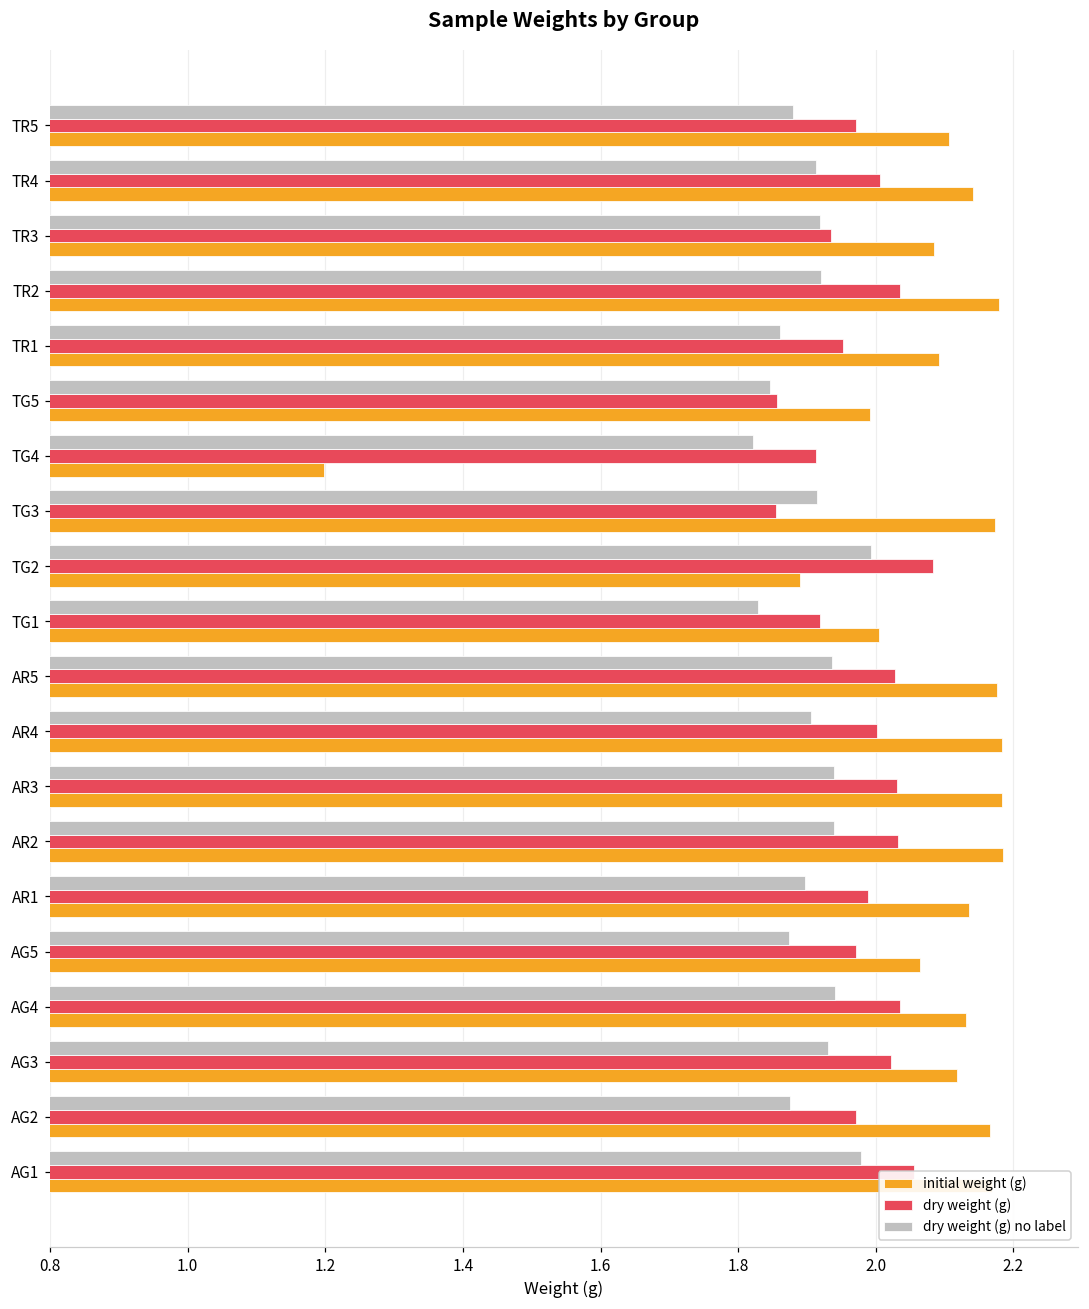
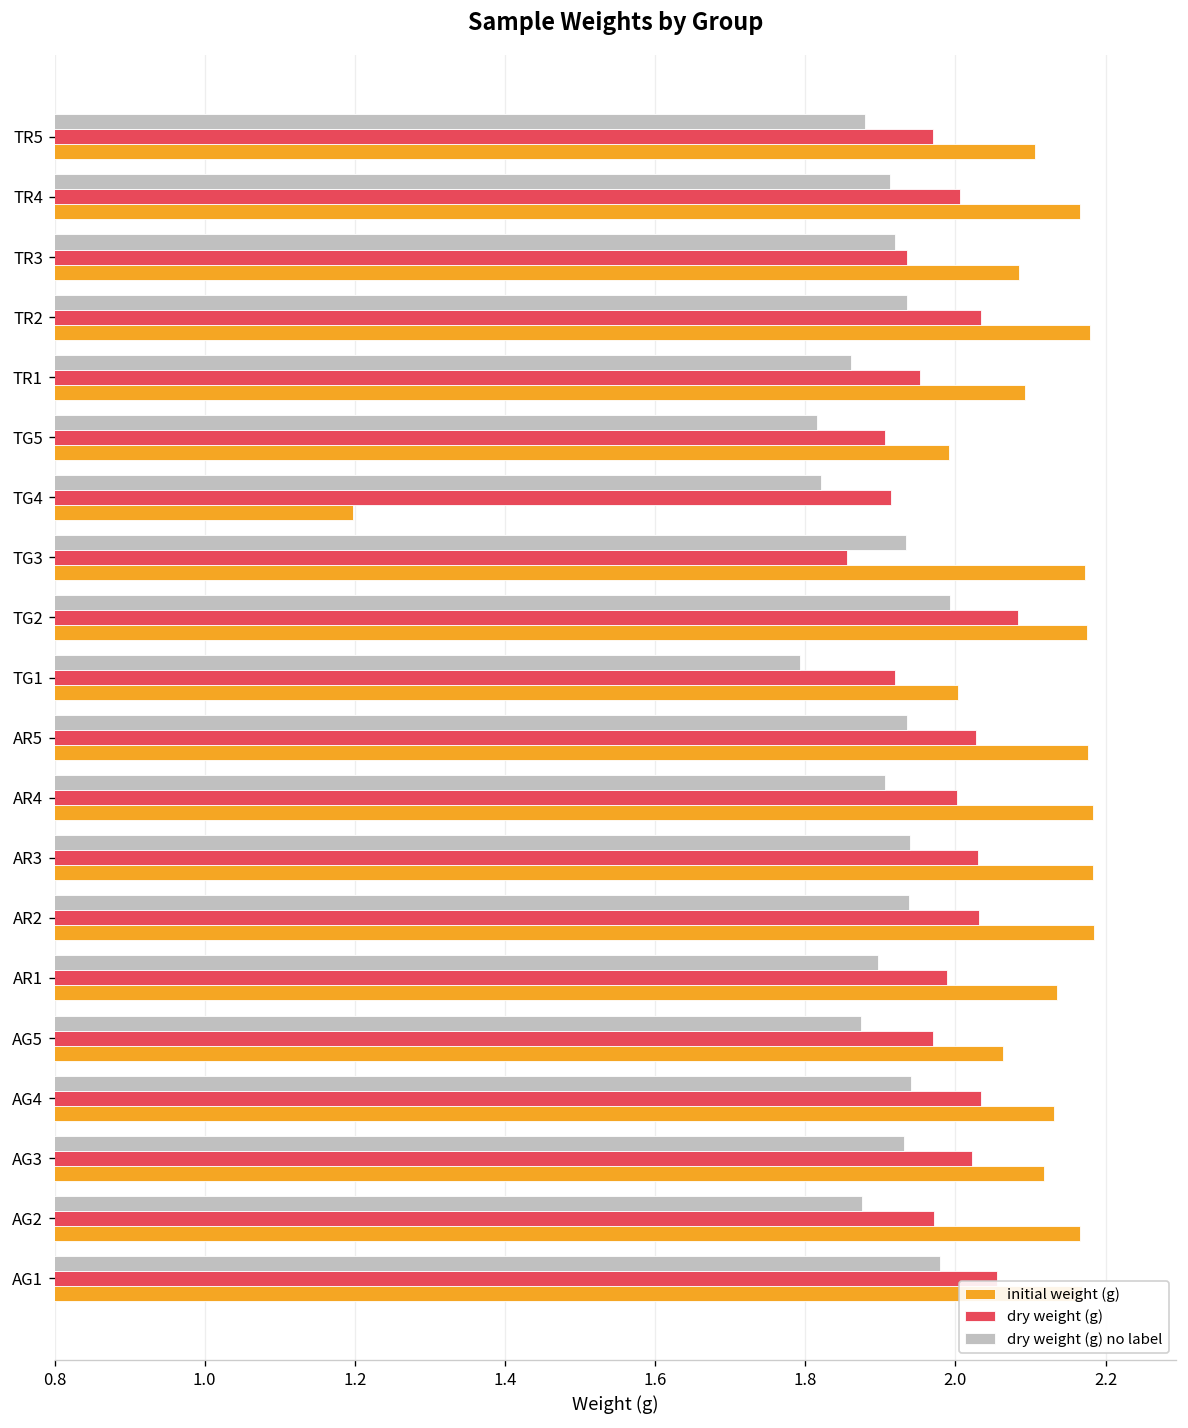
initial weight (g), TR4: 2.14 -> 2.17
dry weight (g) no label, TR2: 1.92 -> 1.94
dry weight (g) no label, TG5: 1.85 -> 1.82
dry weight (g), TG5: 1.86 -> 1.91
dry weight (g) no label, TG3: 1.91 -> 1.93
initial weight (g), TG2: 1.89 -> 2.18
dry weight (g) no label, TG1: 1.83 -> 1.79
